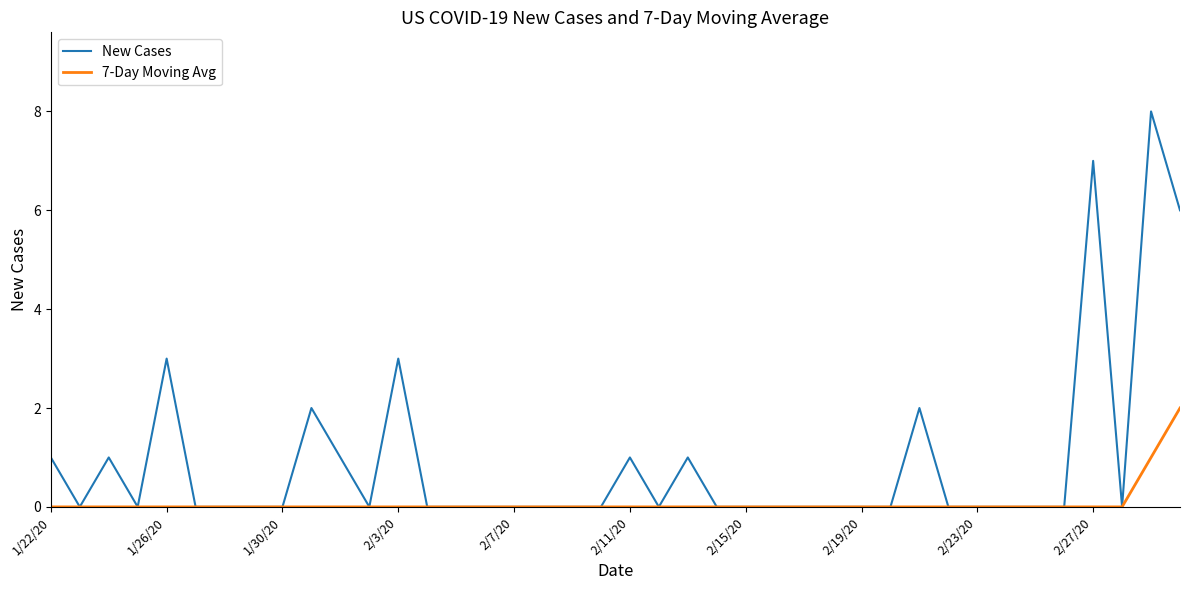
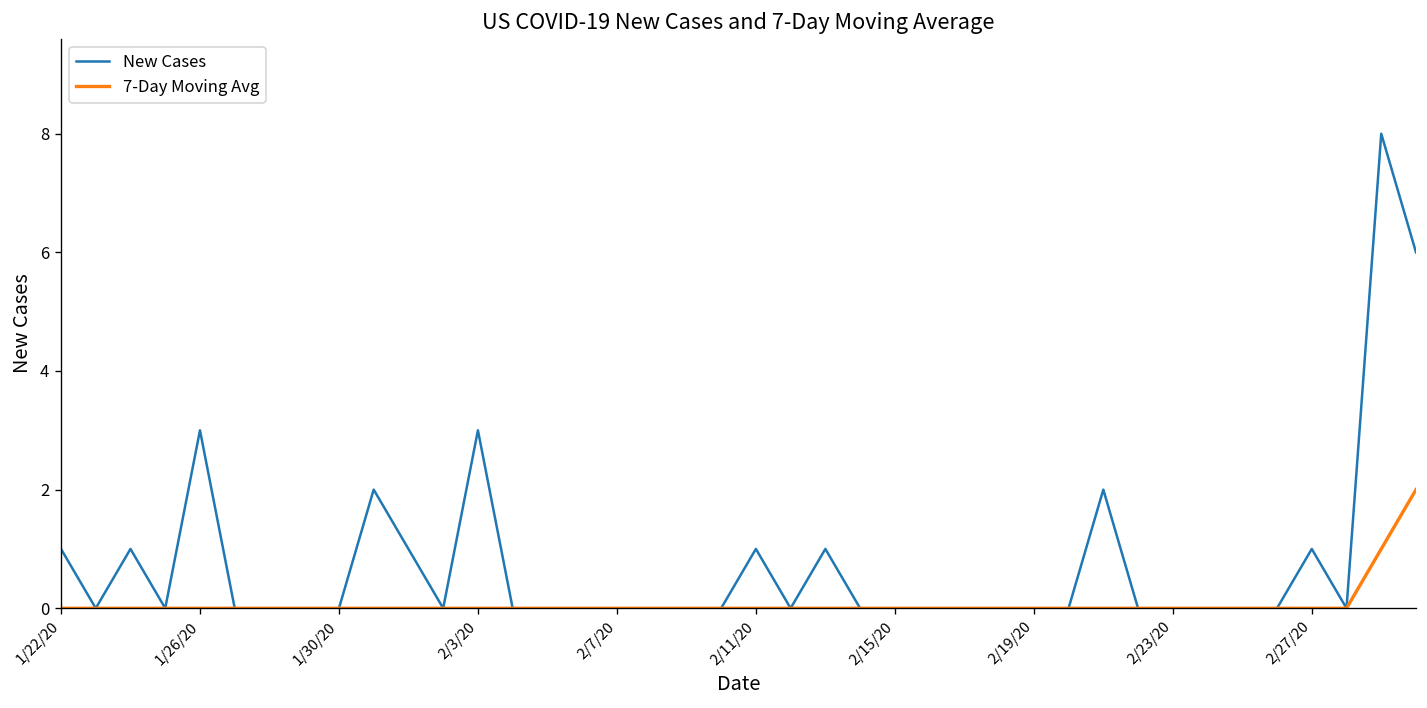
New Cases, 2/27/20: 7 -> 1
